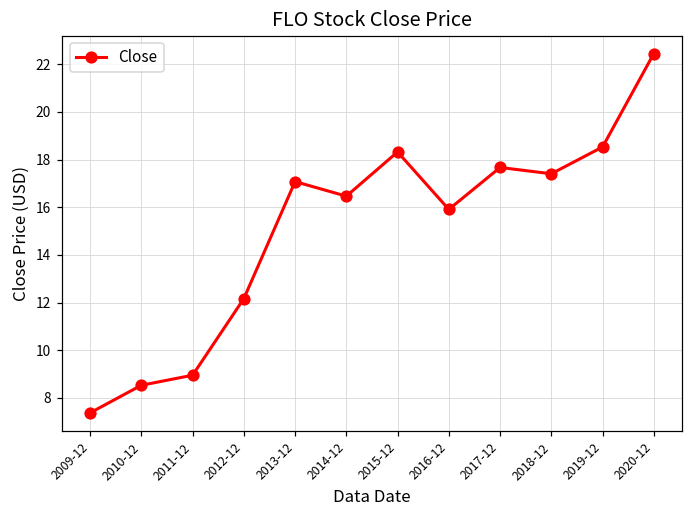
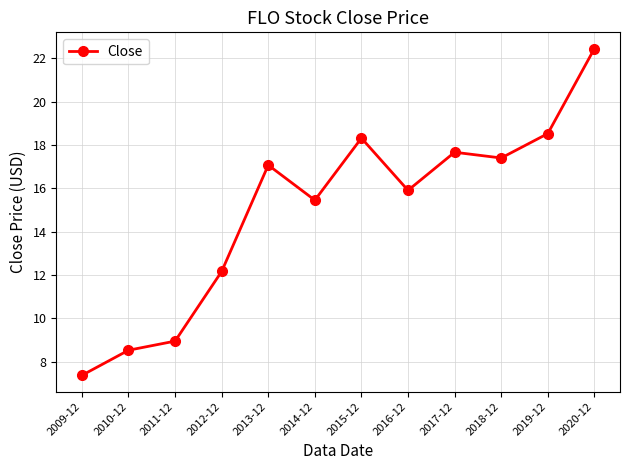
2014-12: 16.5 -> 15.5
